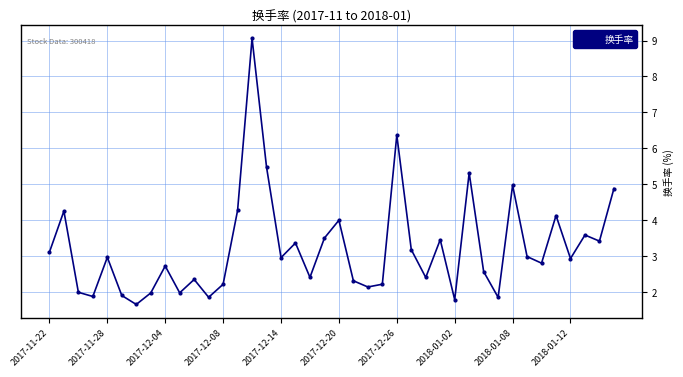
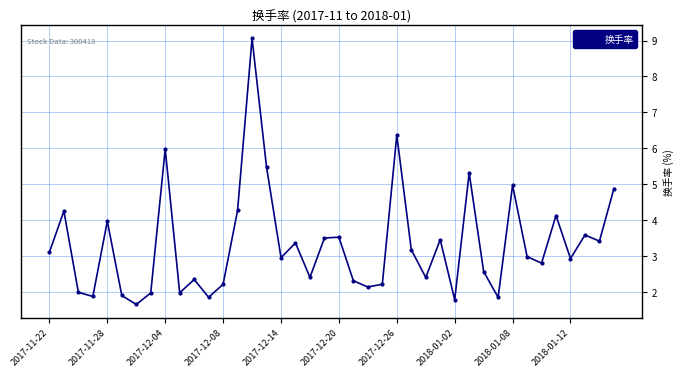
2017-11-28: 3.0 -> 4.0
2017-12-04: 2.7 -> 6.0
2017-12-20: 4.0 -> 3.5
